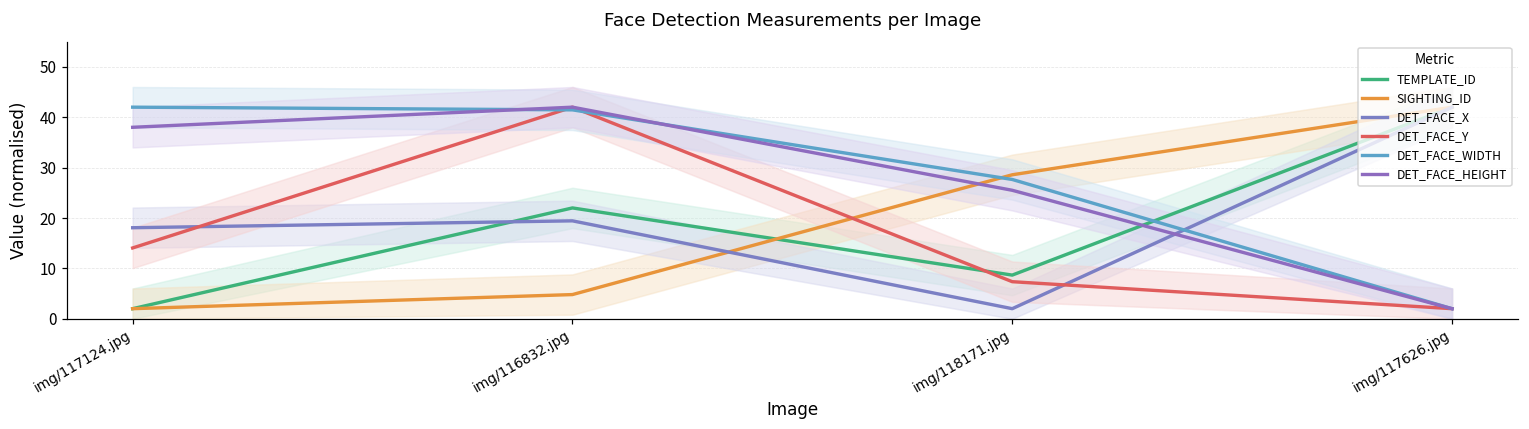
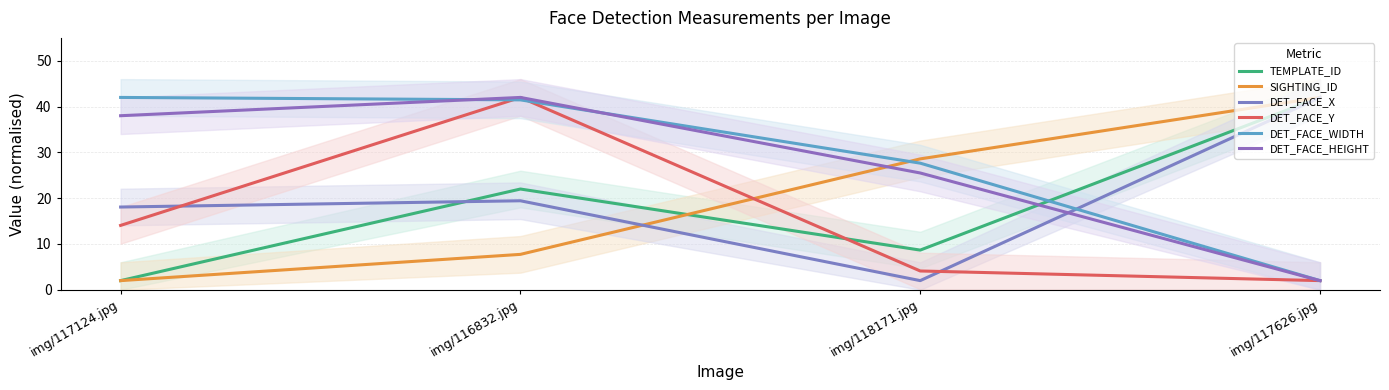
SIGHTING_ID, img/116832.jpg: 5 -> 8
DET_FACE_Y, img/118171.jpg: 7 -> 4
